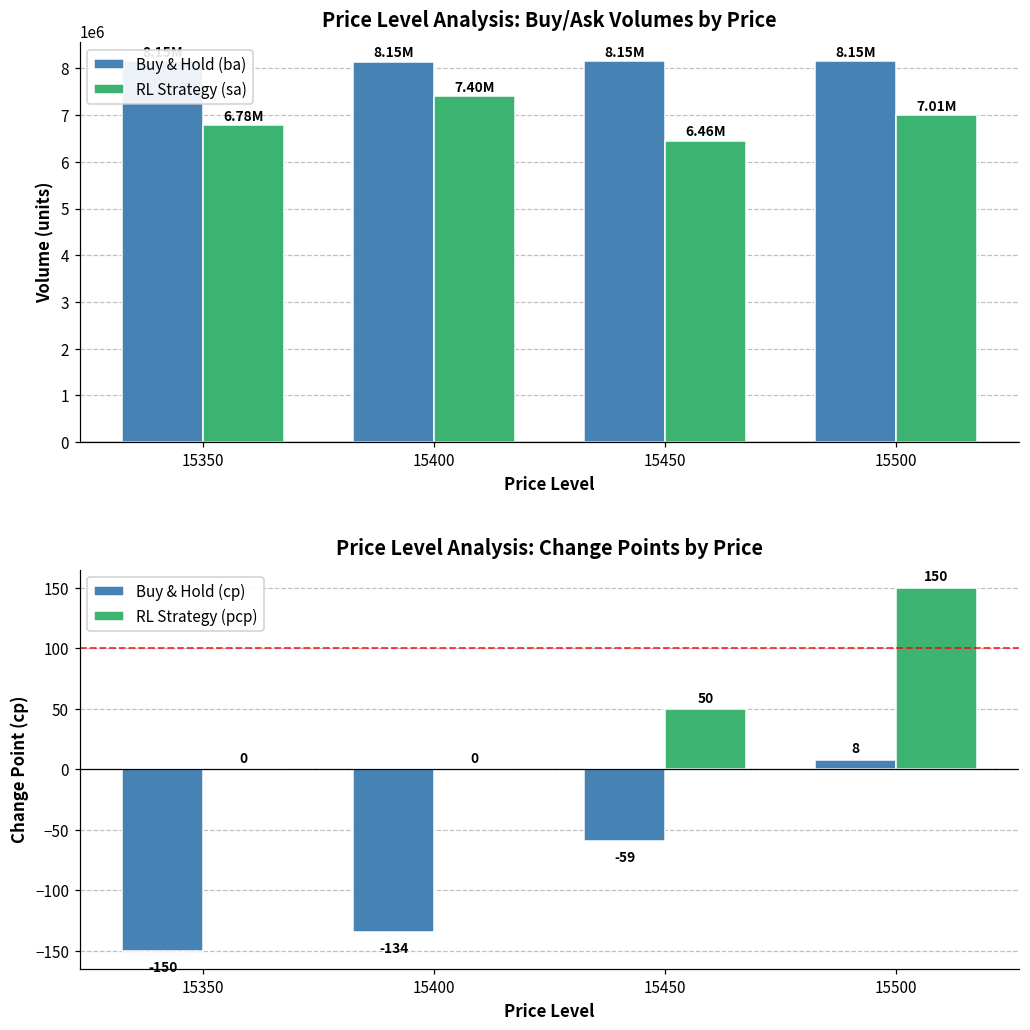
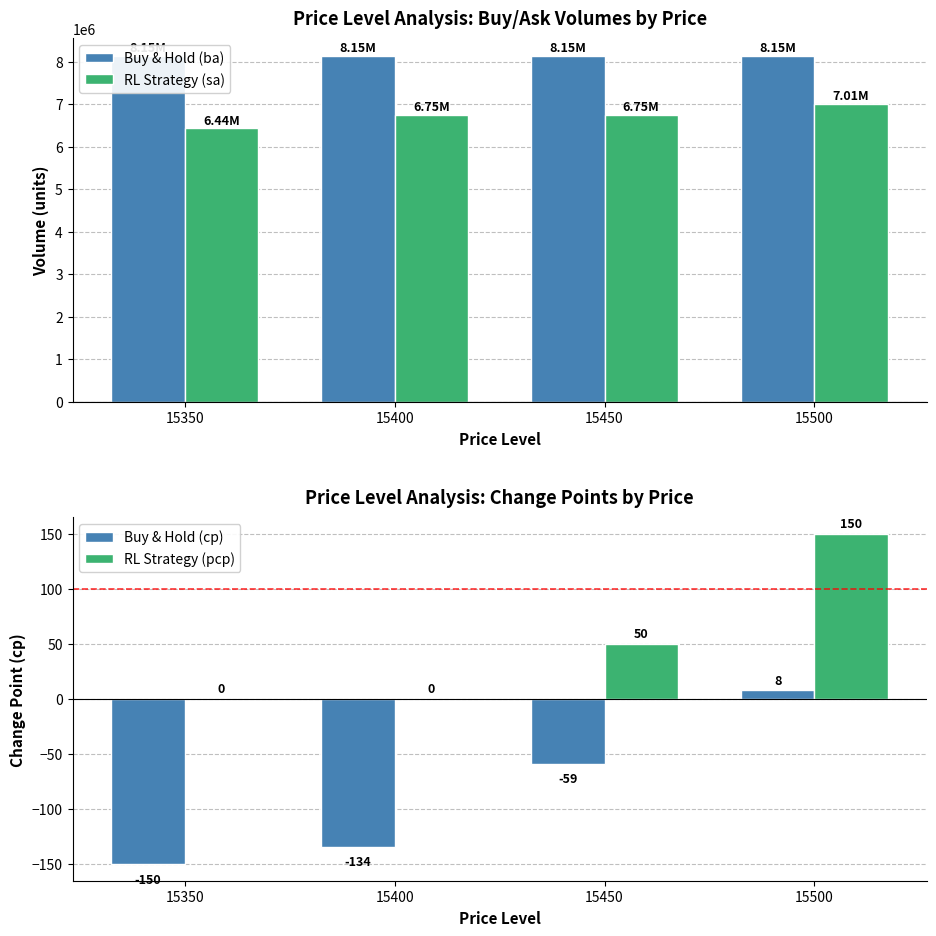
Price Level Analysis: Buy/Ask Volumes by Price, RL Strategy (sa), 15350: 6.78M -> 6.44M
Price Level Analysis: Buy/Ask Volumes by Price, RL Strategy (sa), 15400: 7.40M -> 6.75M
Price Level Analysis: Buy/Ask Volumes by Price, RL Strategy (sa), 15450: 6.46M -> 6.75M
